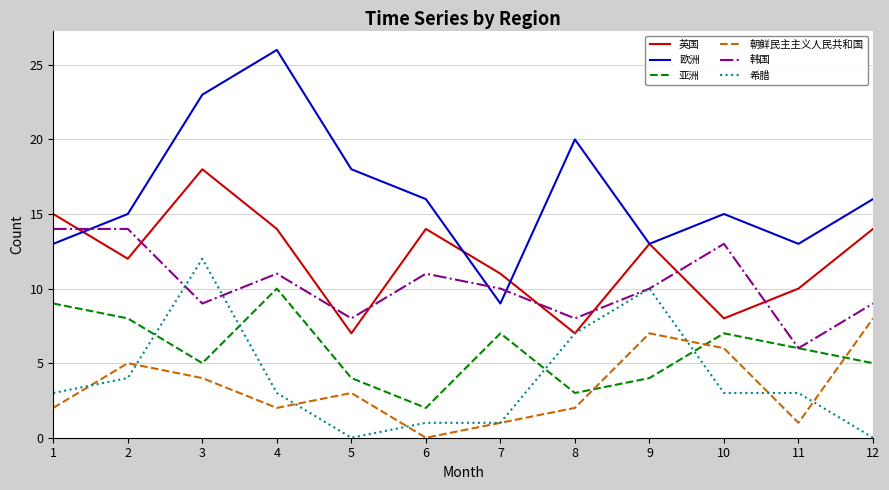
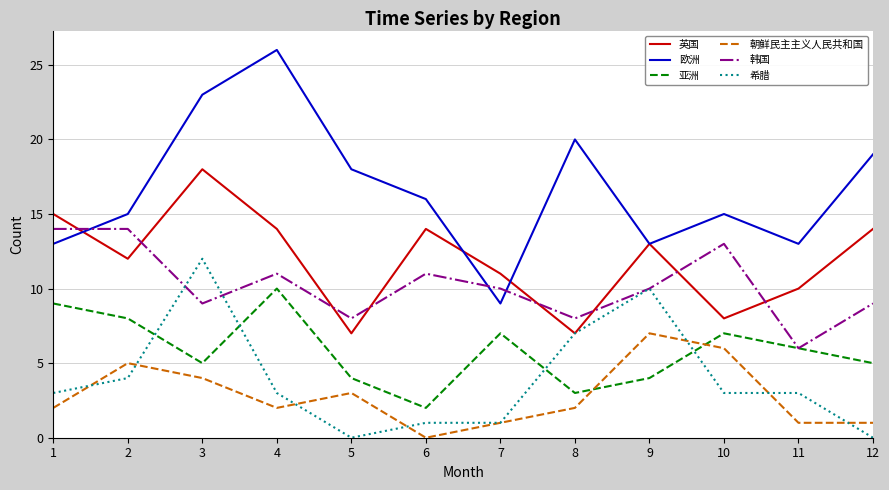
欧洲, 12: 16 -> 19
朝鲜民主主义人民共和国, 12: 8 -> 1
